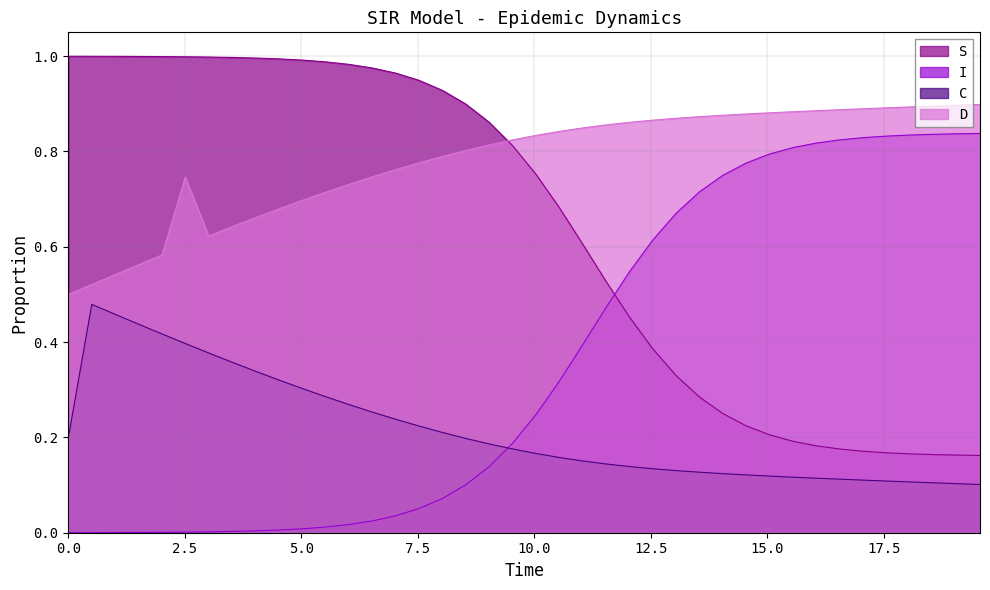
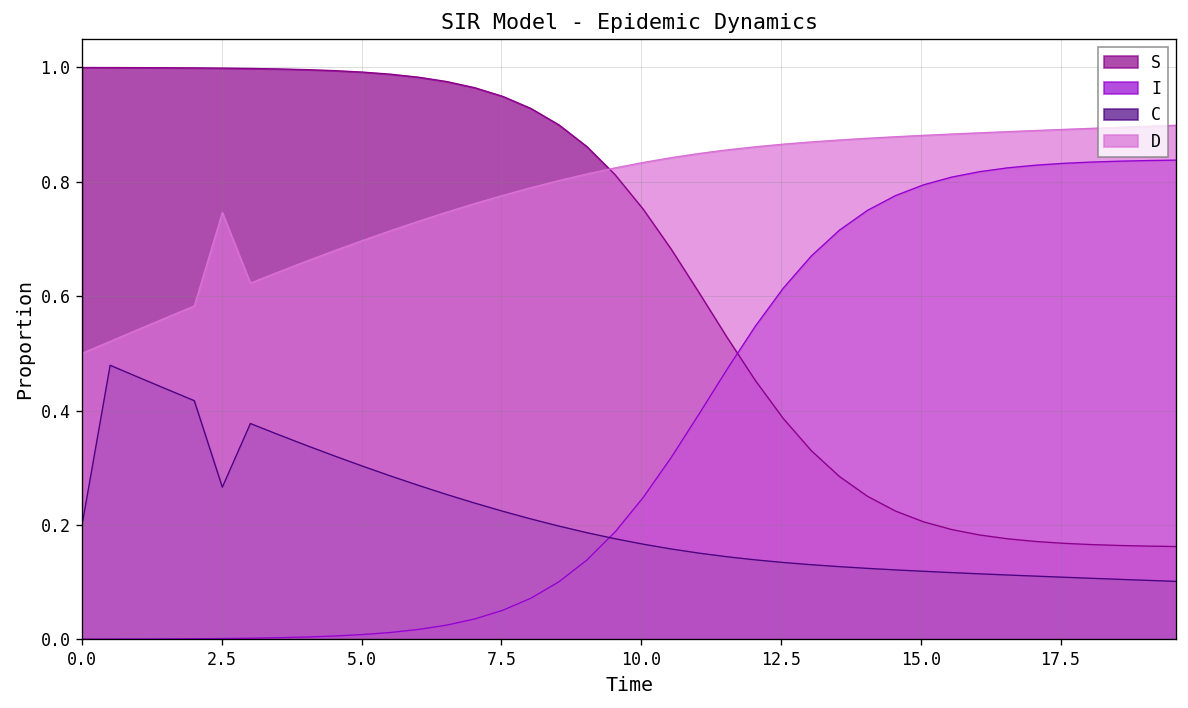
C, 2.5: 0.40 -> 0.27
